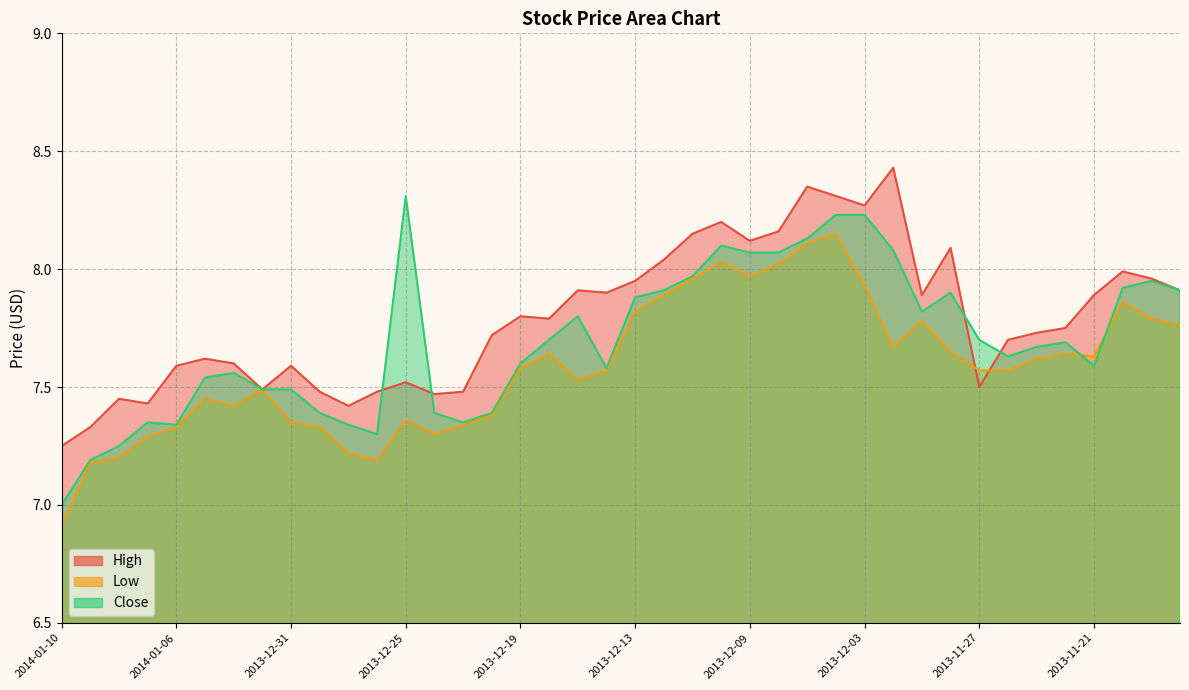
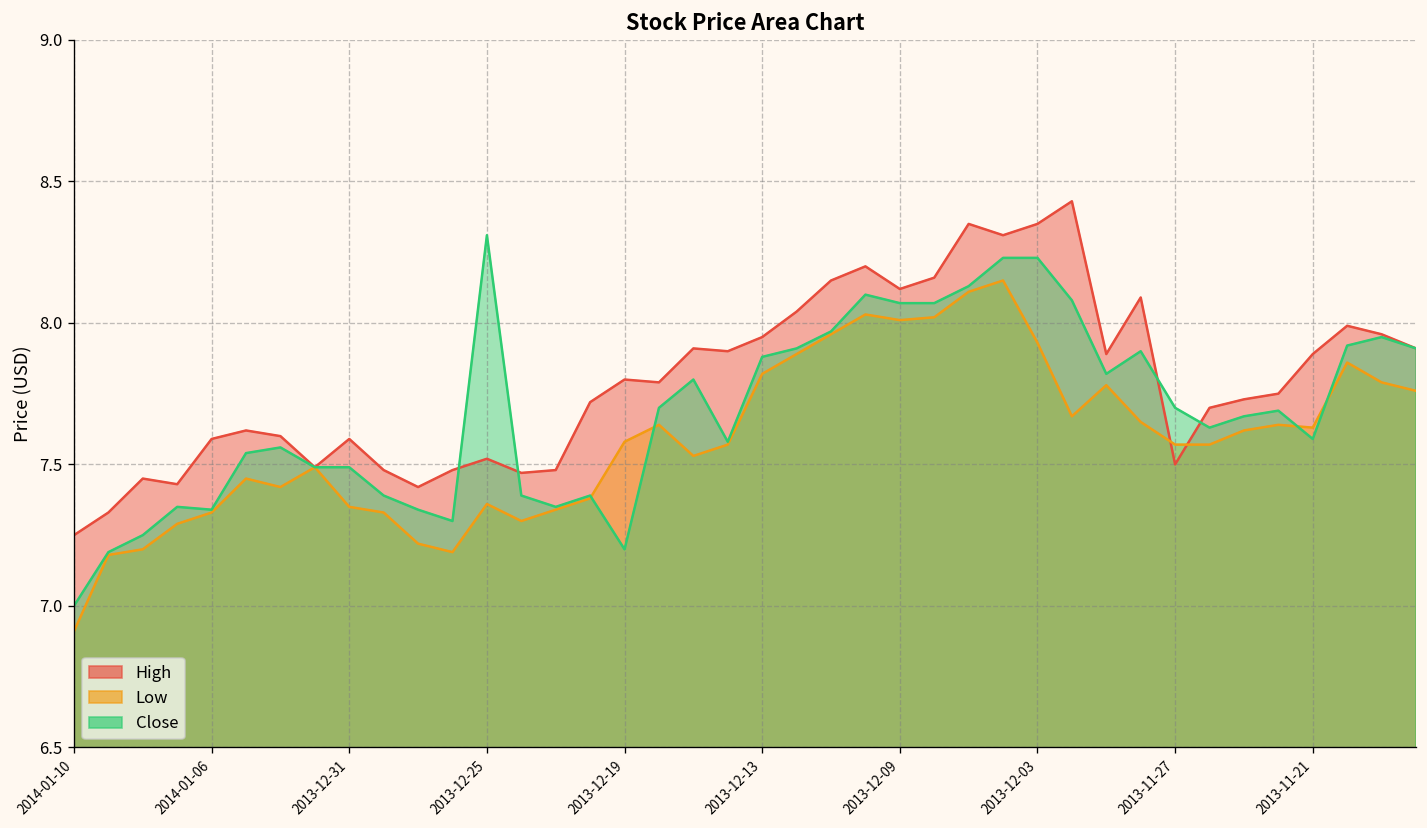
Close, 2013-12-19: 7.6 -> 7.2
Low, 2013-12-09: 7.97 -> 8.01
High, 2013-12-03: 8.27 -> 8.35
